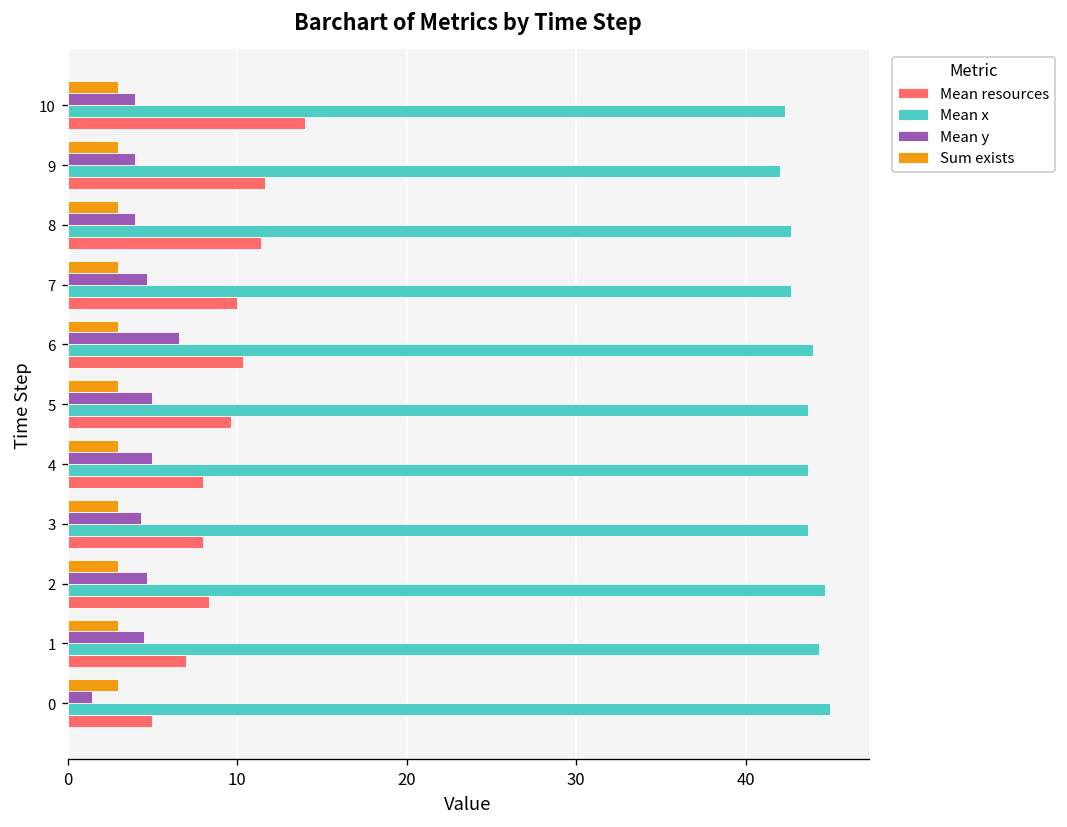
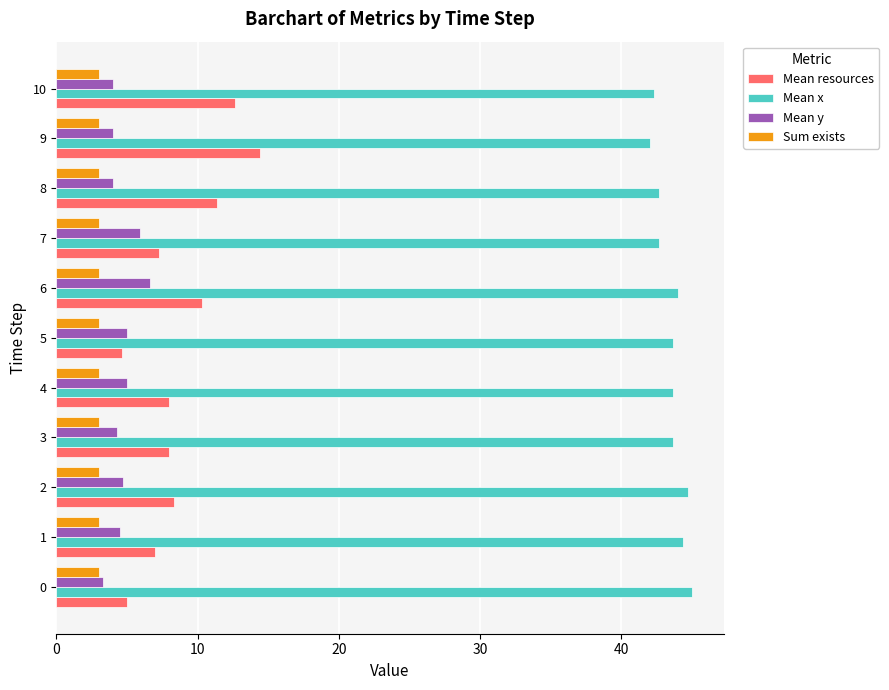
Mean resources, 10: 14.0 -> 12.7
Mean resources, 9: 11.7 -> 14.5
Mean y, 7: 4.7 -> 6.0
Mean resources, 7: 10.0 -> 7.3
Mean resources, 5: 9.7 -> 4.6
Mean y, 0: 1.5 -> 3.3
